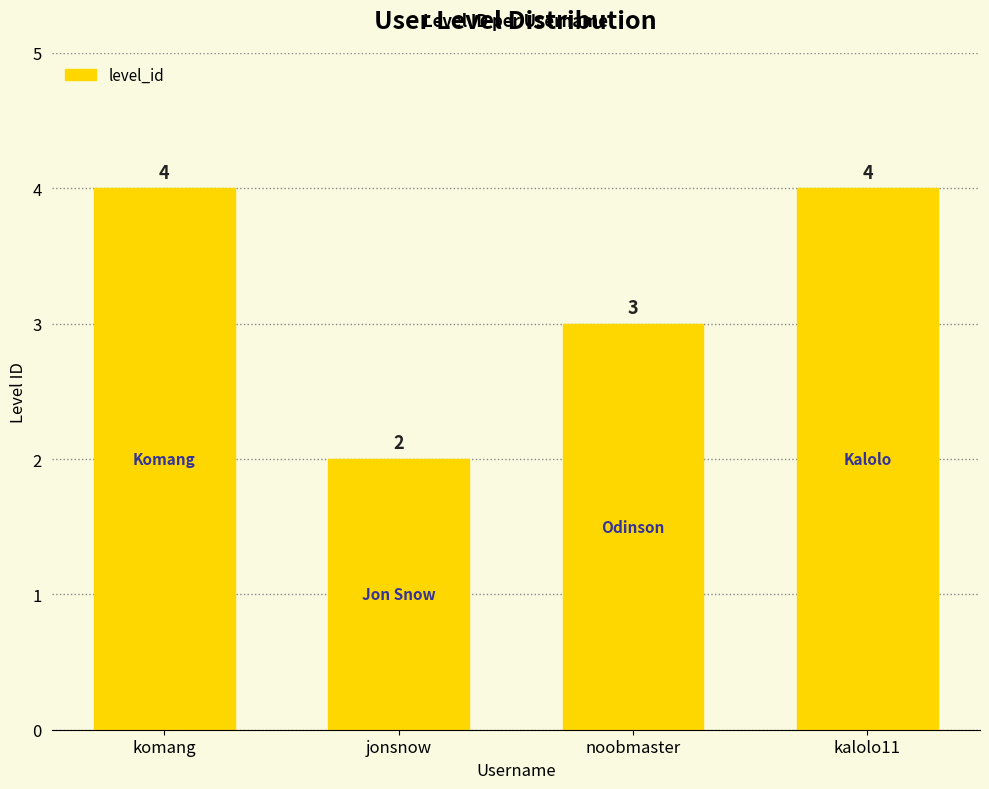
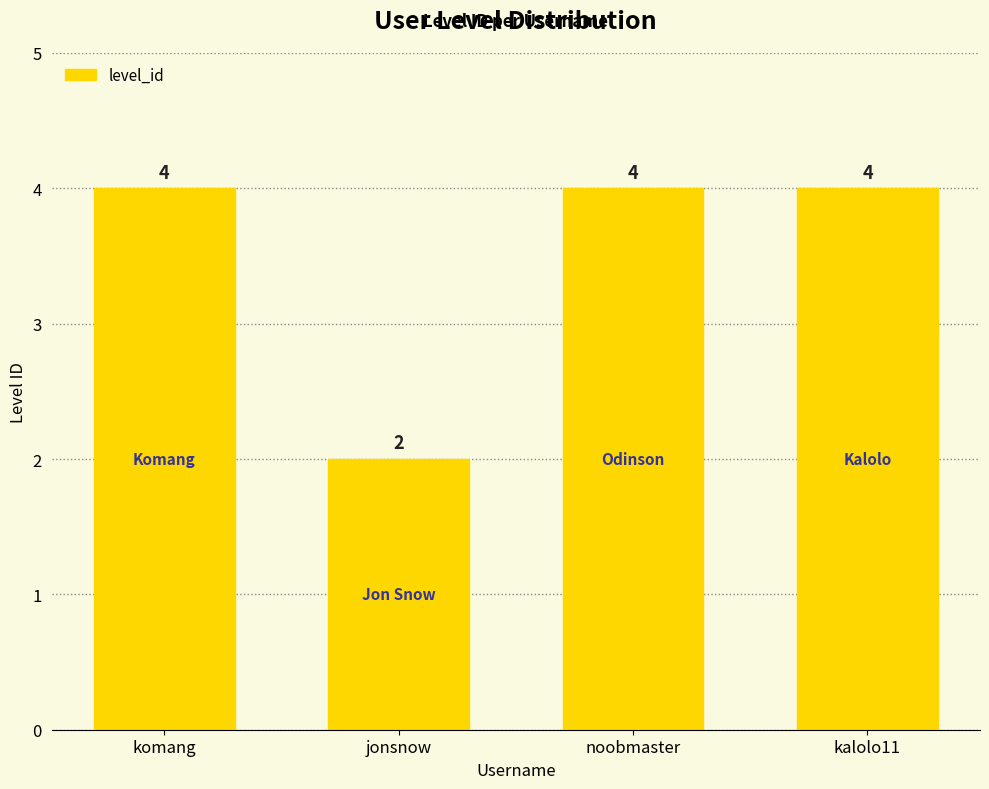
noobmaster: 3 -> 4
